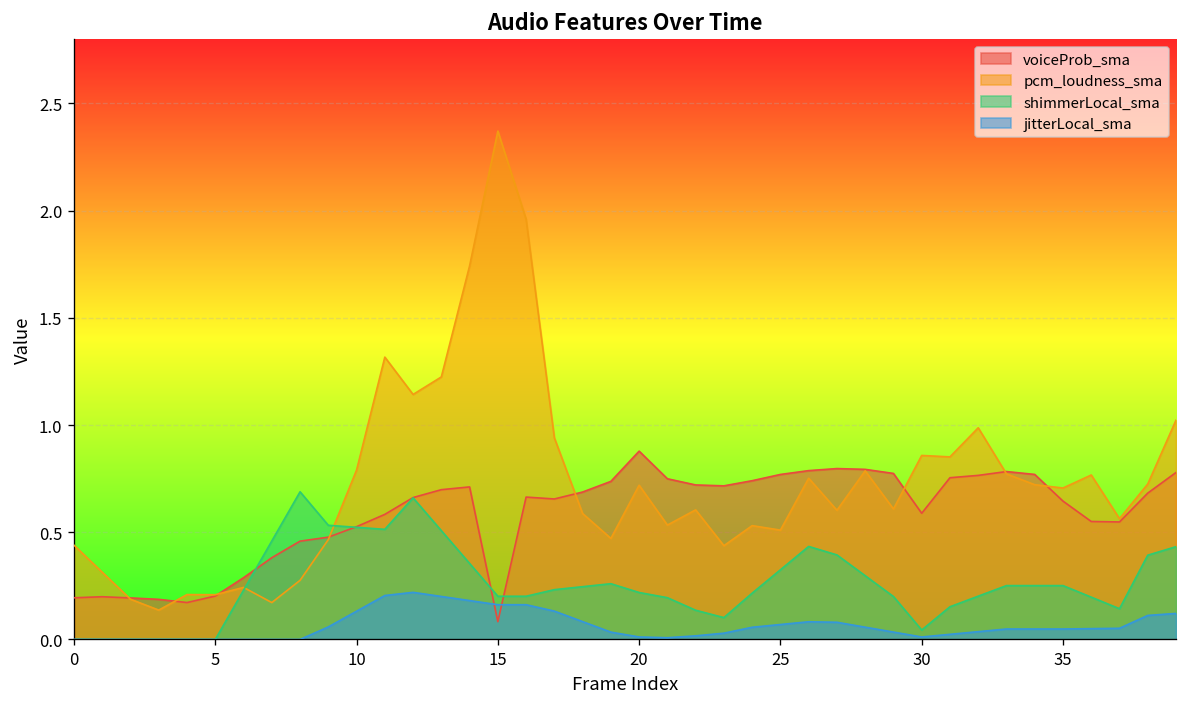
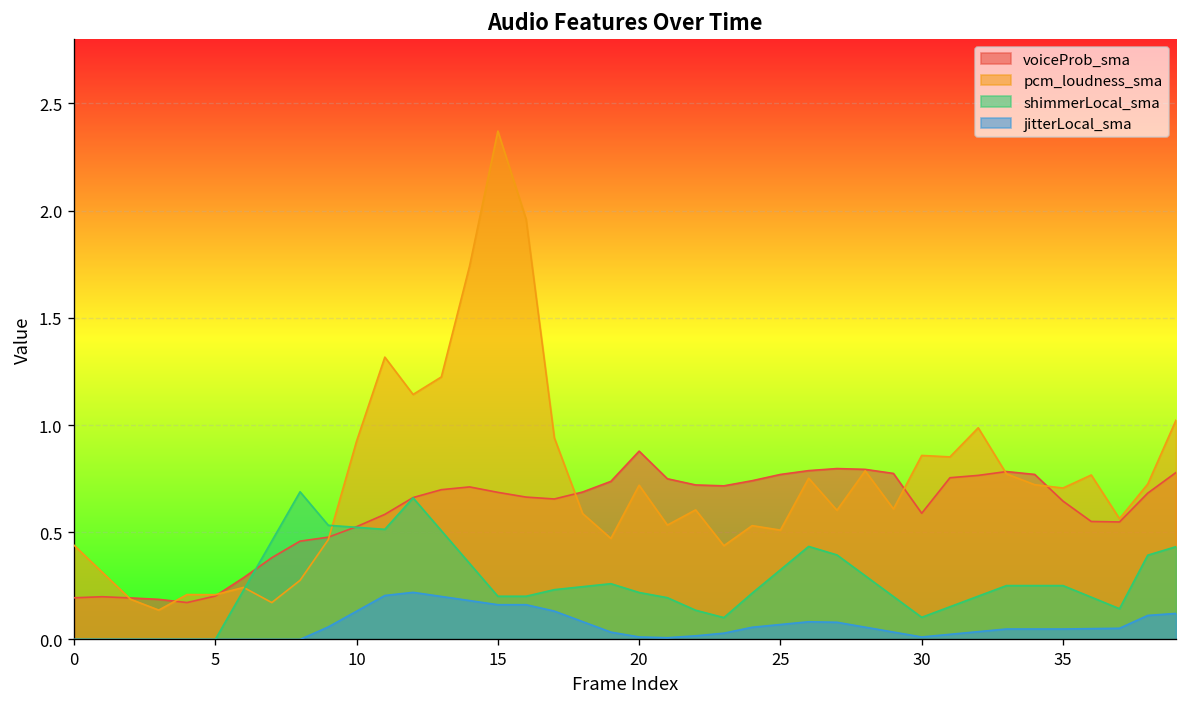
pcm_loudness_sma, 10: 0.79 -> 0.92
voiceProb_sma, 15: 0.08 -> 0.69
shimmerLocal_sma, 30: 0.04 -> 0.10
